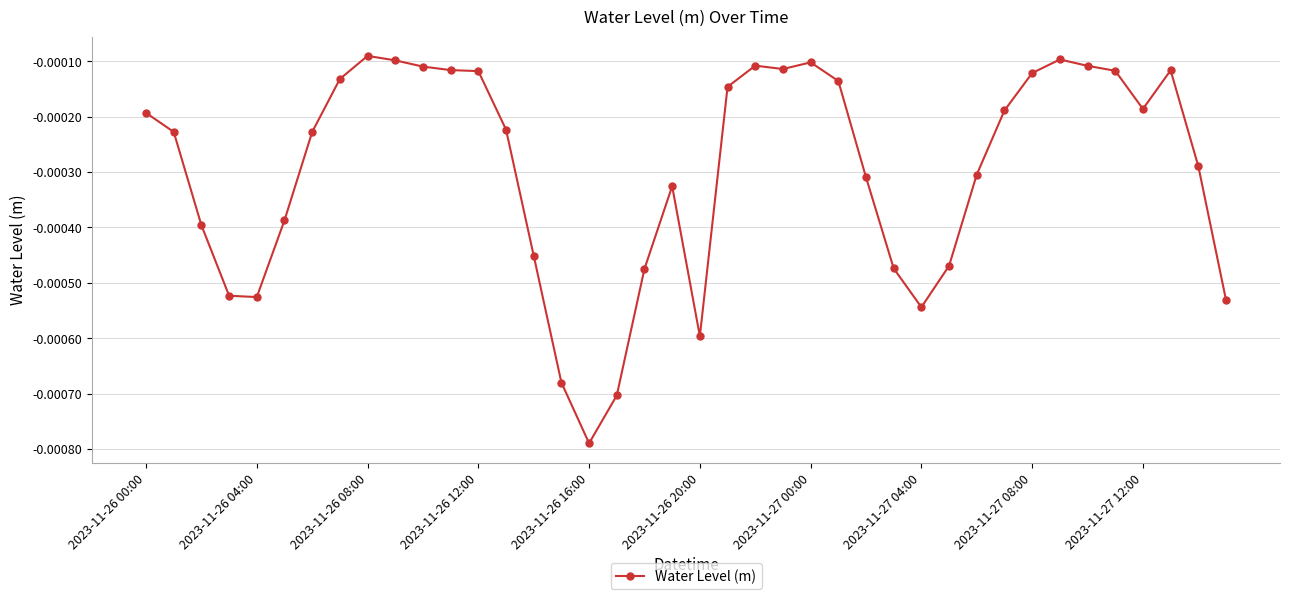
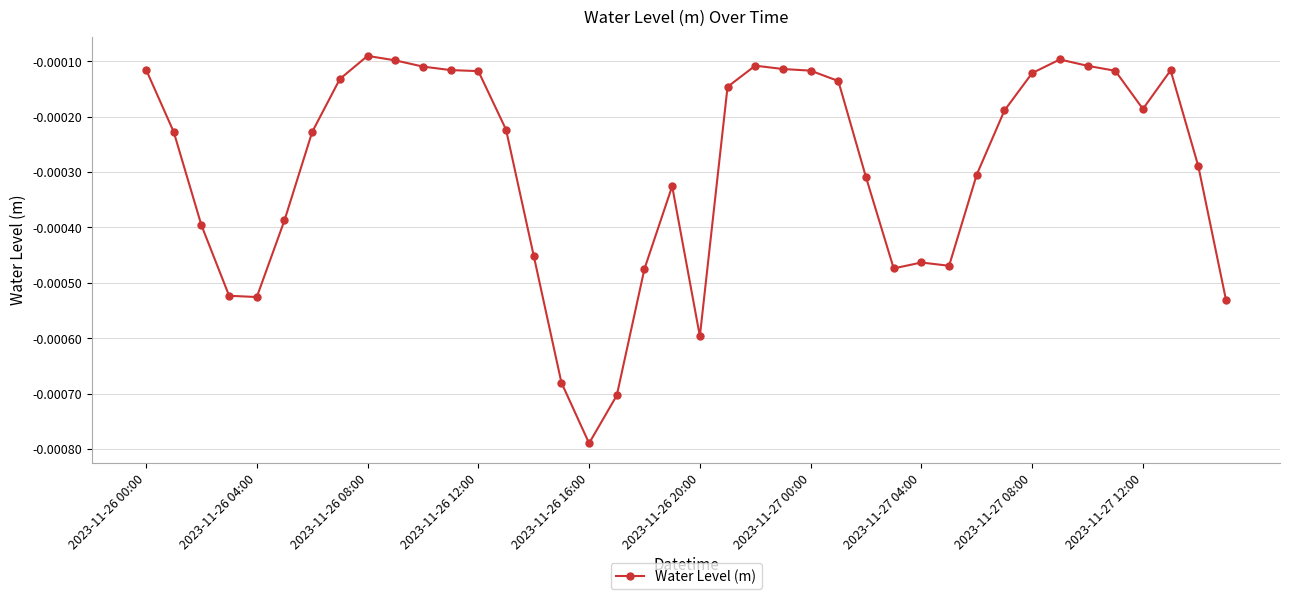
2023-11-26 00:00: -0.00019 -> -0.00011
2023-11-27 00:00: -0.00010 -> -0.00012
2023-11-27 04:00: -0.00054 -> -0.00046
